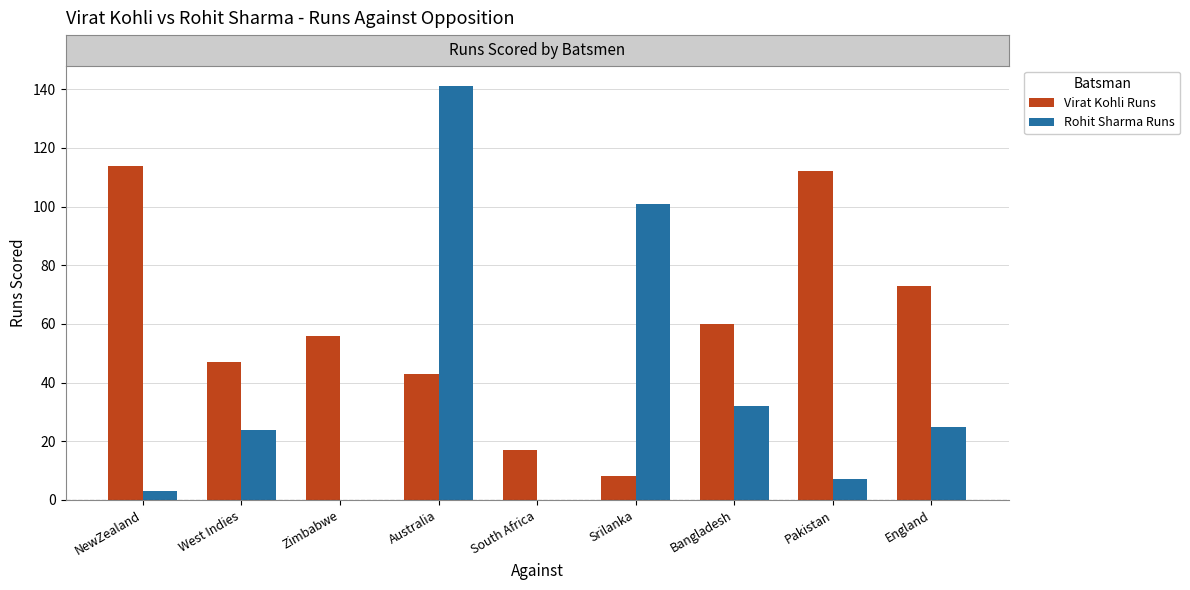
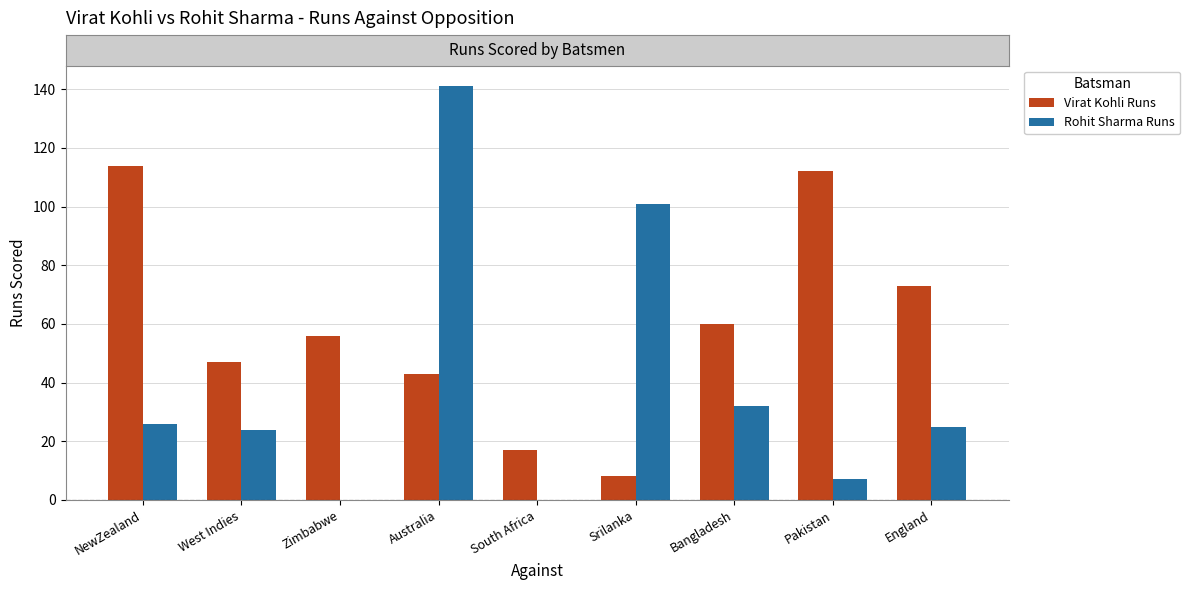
Rohit Sharma Runs, NewZealand: 3 -> 26
